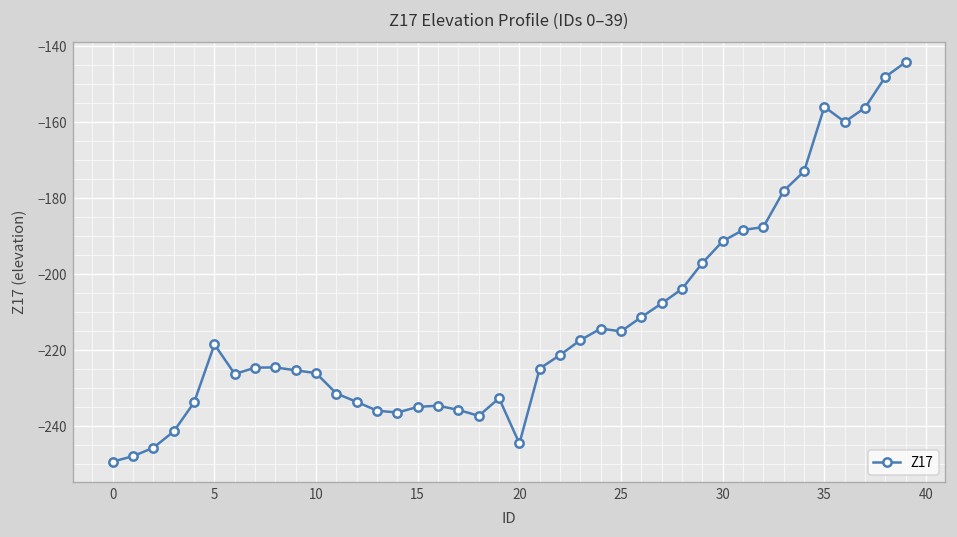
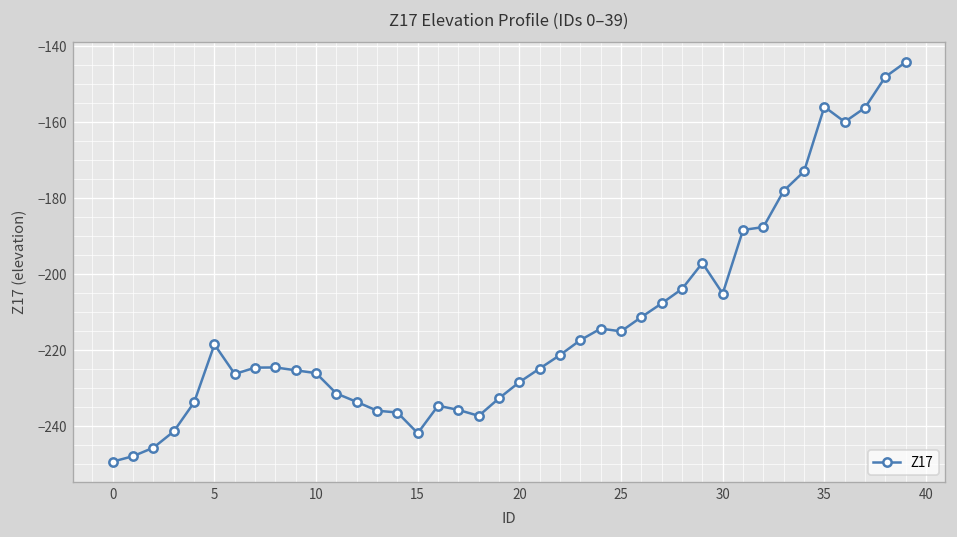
15: -235 -> -242
20: -245 -> -228
30: -191 -> -205
